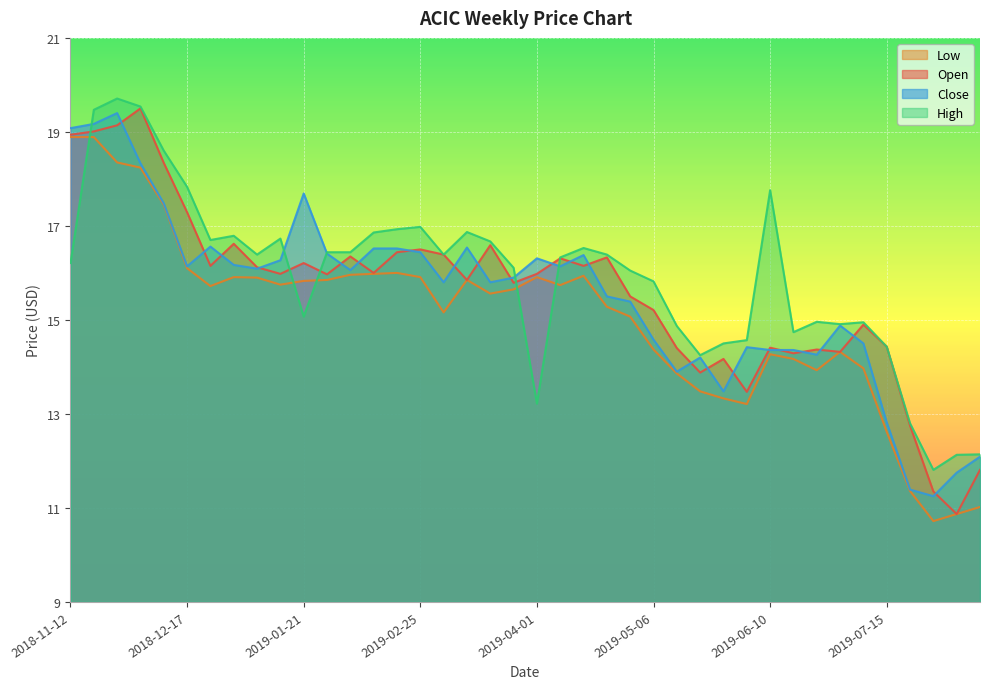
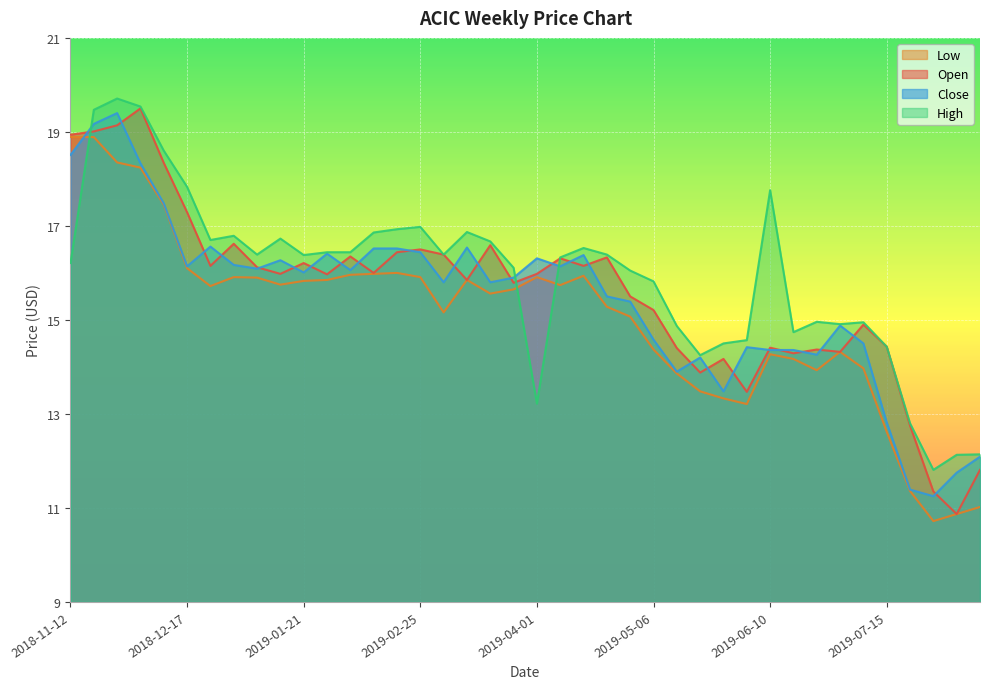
Close, 2018-11-12: 19.1 -> 18.5
Close, 2019-01-21: 17.7 -> 16.0
High, 2019-01-21: 15.1 -> 16.4
